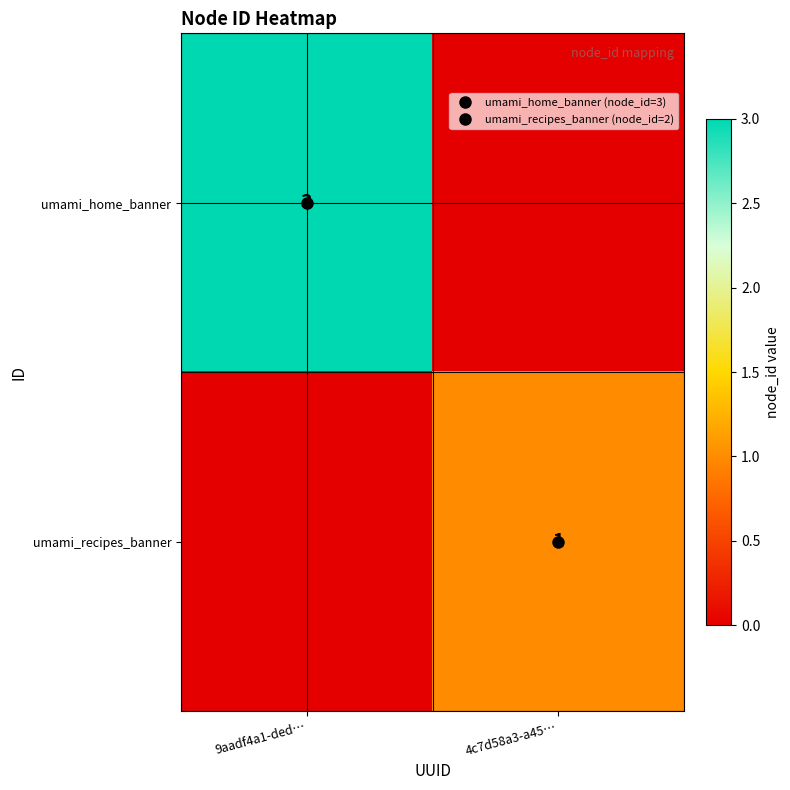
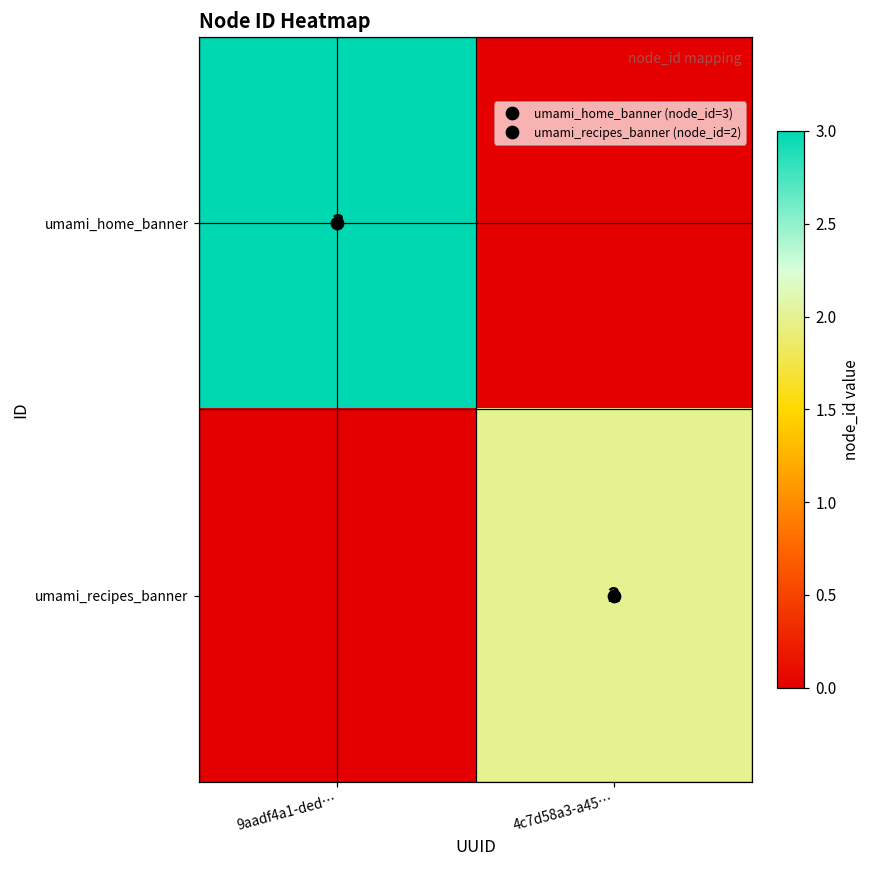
umami_recipes_banner, 4c7d58a3-a45…: 1 -> 2
